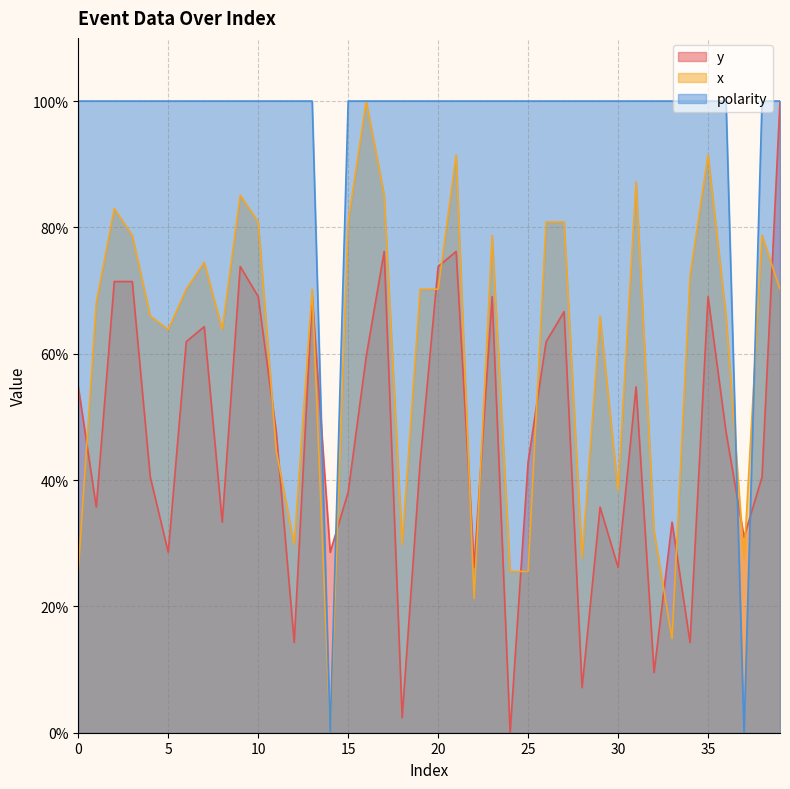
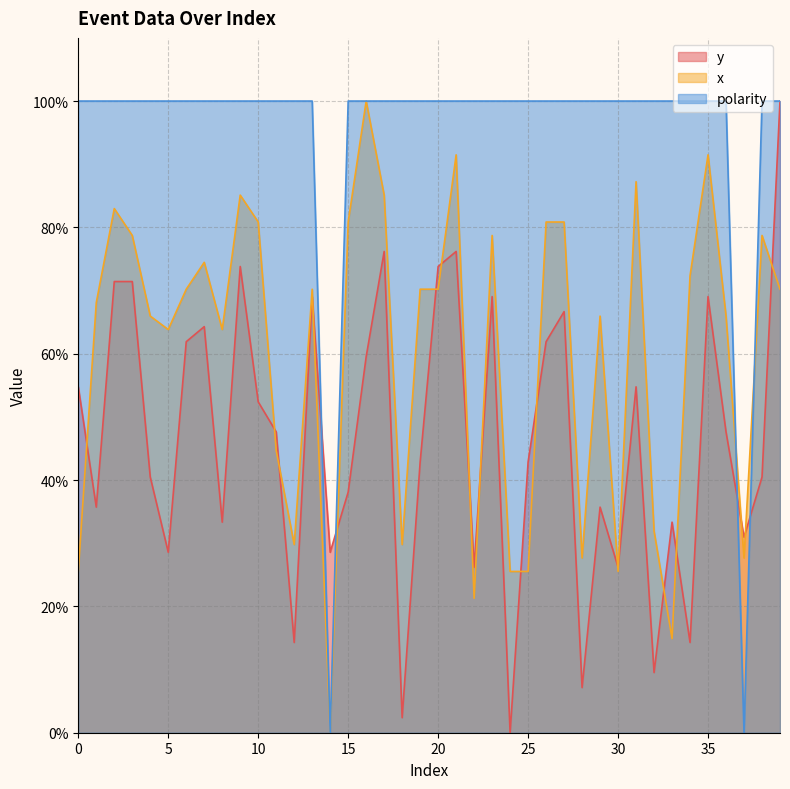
y, 10: 69% -> 52%
x, 30: 38% -> 26%
